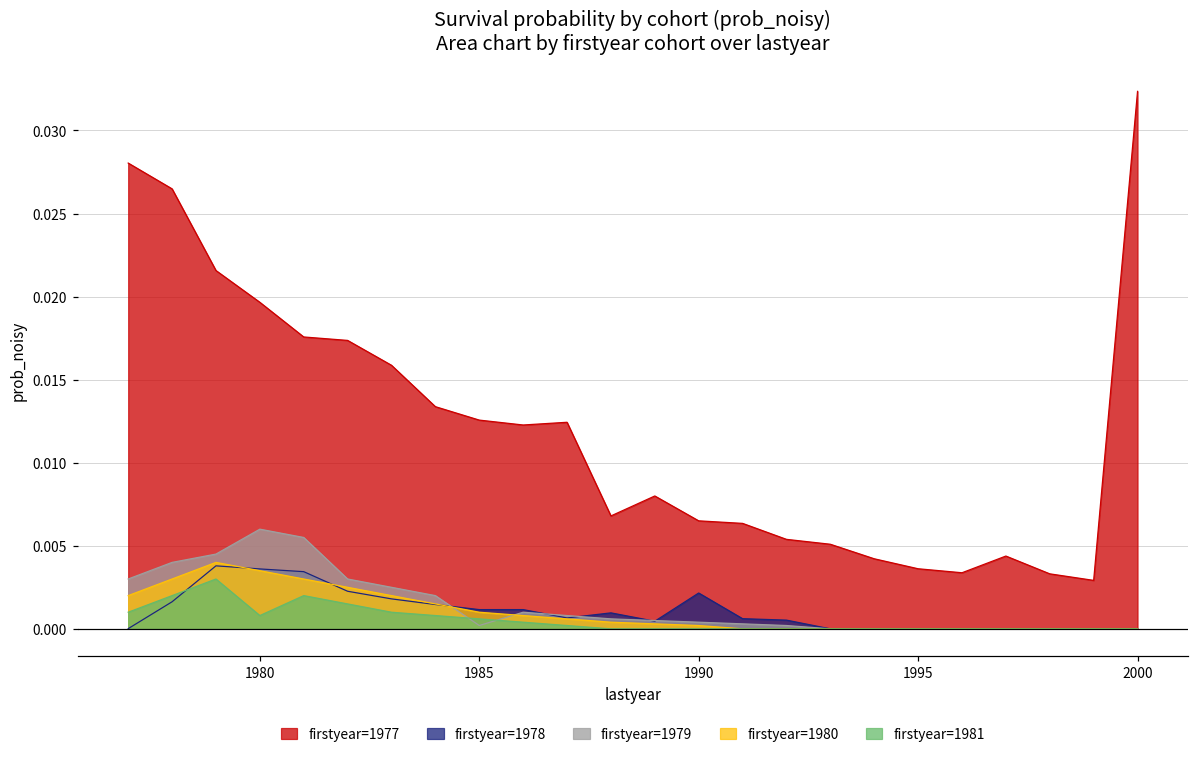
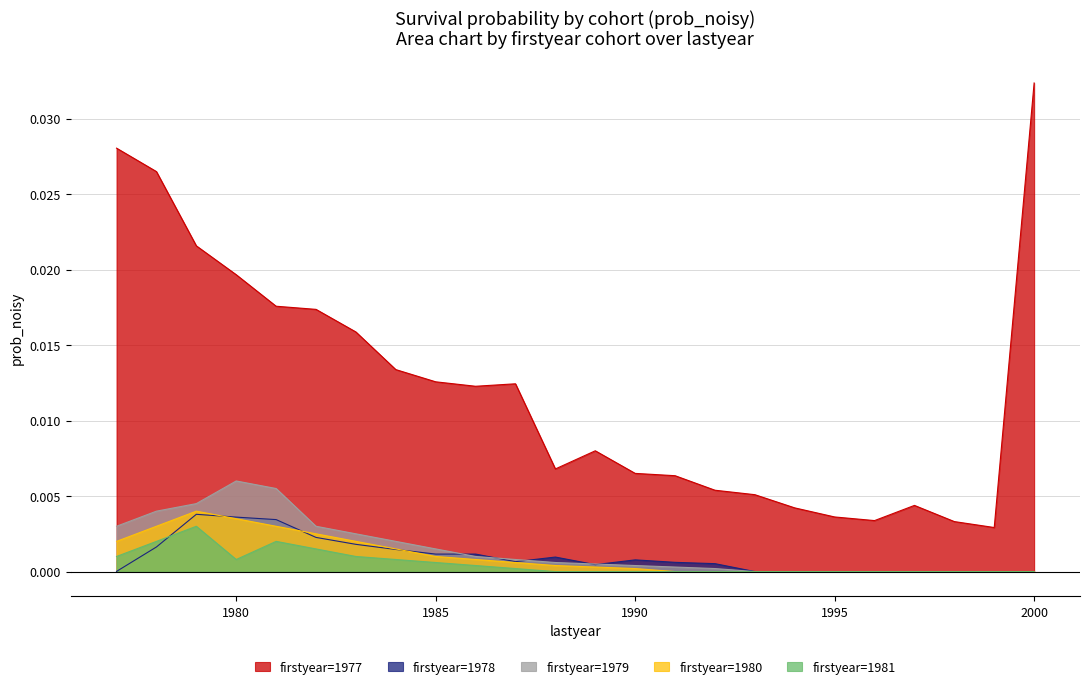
firstyear=1979, 1985: 0.0002 -> 0.0015
firstyear=1978, 1990: 0.0022 -> 0.0008
